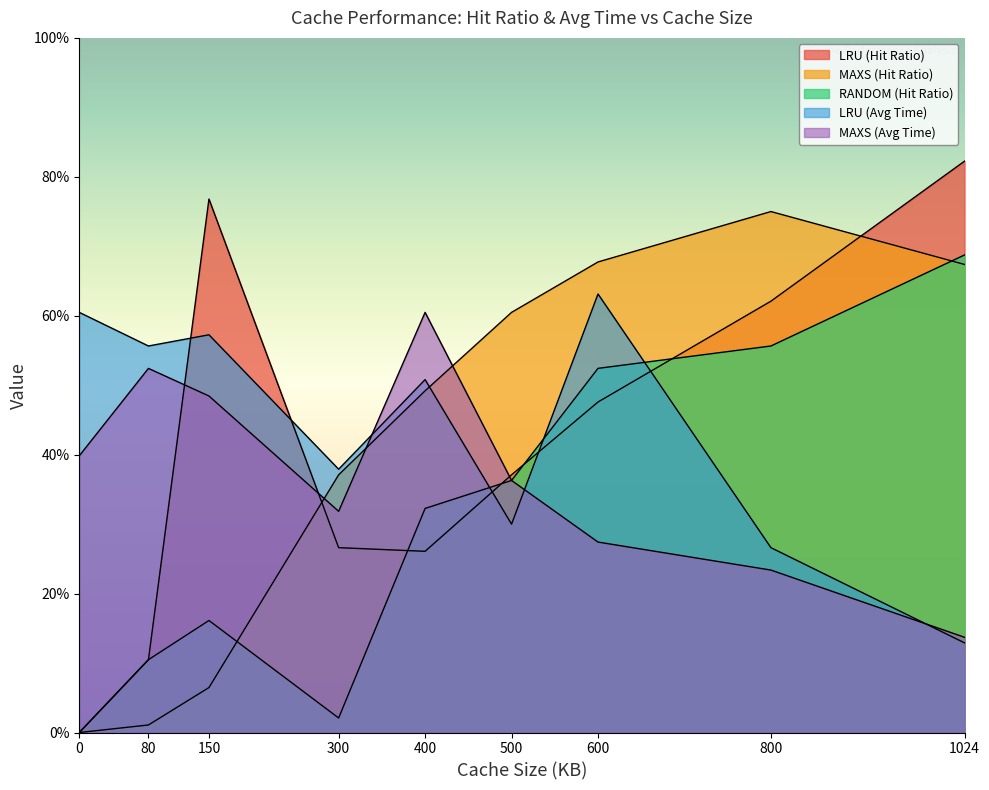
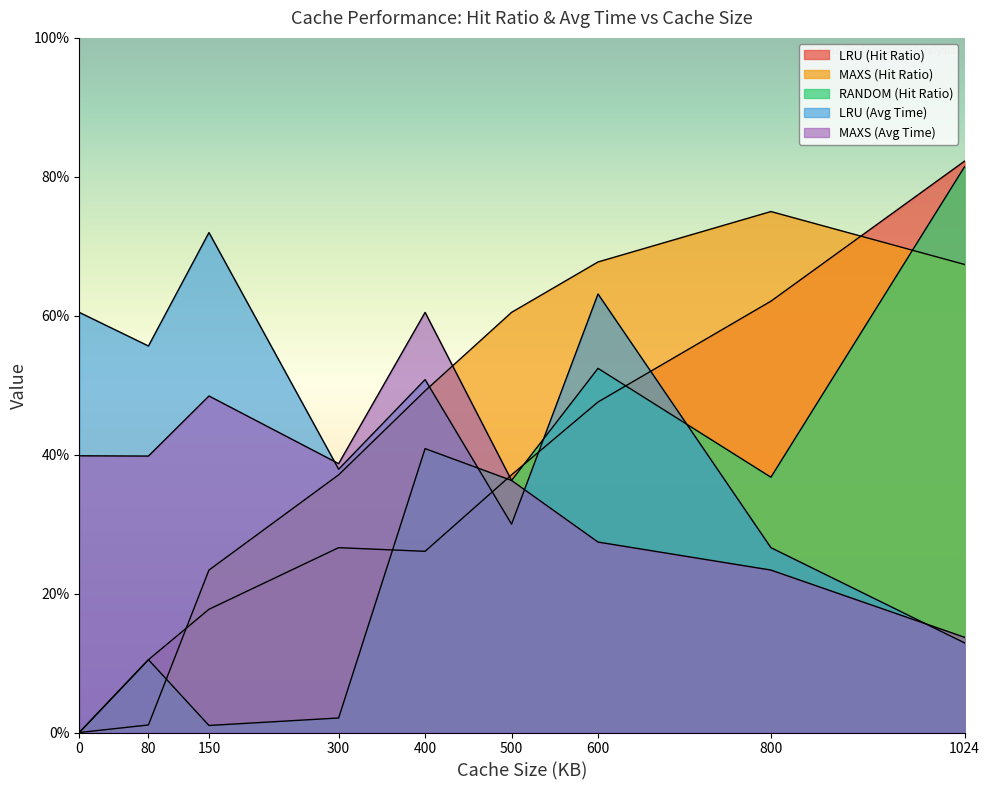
MAXS (Avg Time), 80: 52% -> 40%
LRU (Hit Ratio), 150: 77% -> 18%
MAXS (Hit Ratio), 150: 6% -> 23%
RANDOM (Hit Ratio), 150: 16% -> 1%
LRU (Avg Time), 150: 57% -> 72%
MAXS (Avg Time), 300: 32% -> 39%
RANDOM (Hit Ratio), 400: 32% -> 41%
RANDOM (Hit Ratio), 800: 56% -> 37%
RANDOM (Hit Ratio), 1024: 69% -> 81%
